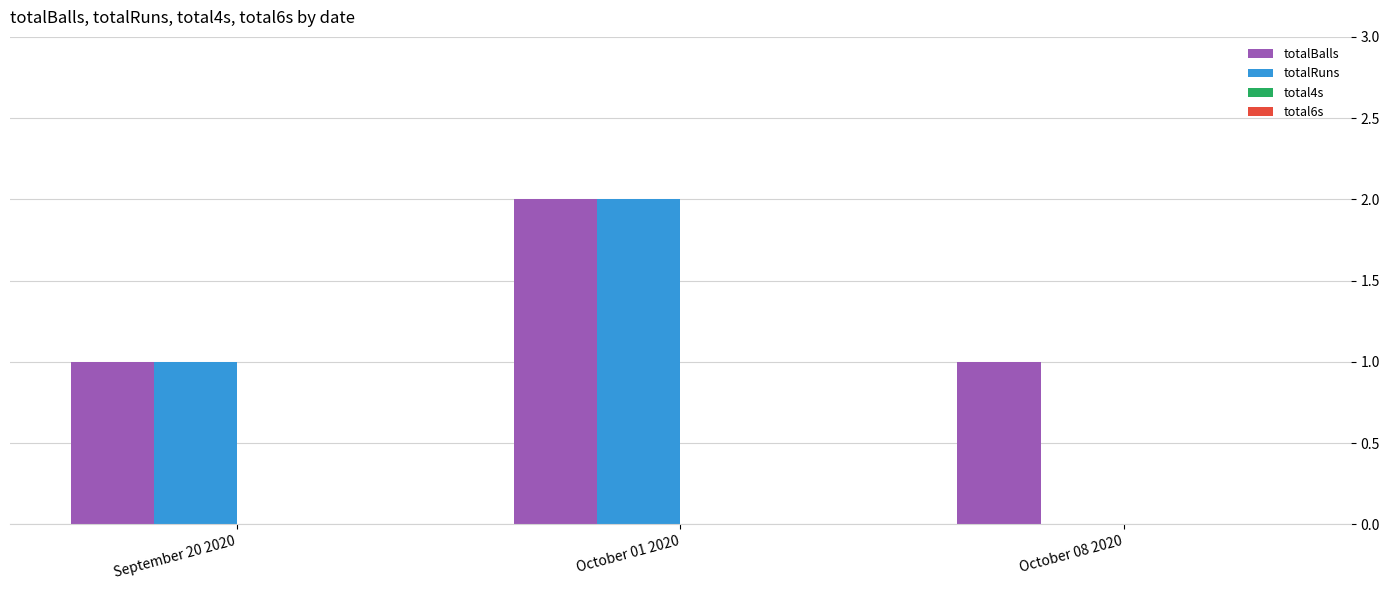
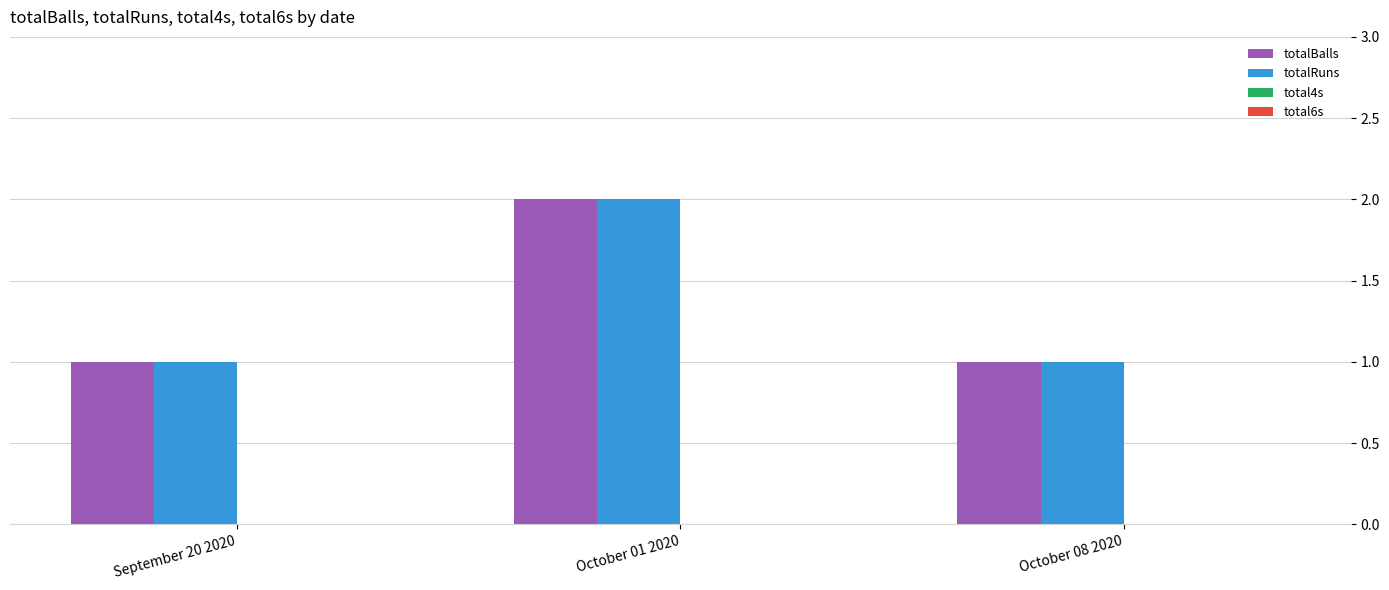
totalRuns, October 08 2020: 0 -> 1
